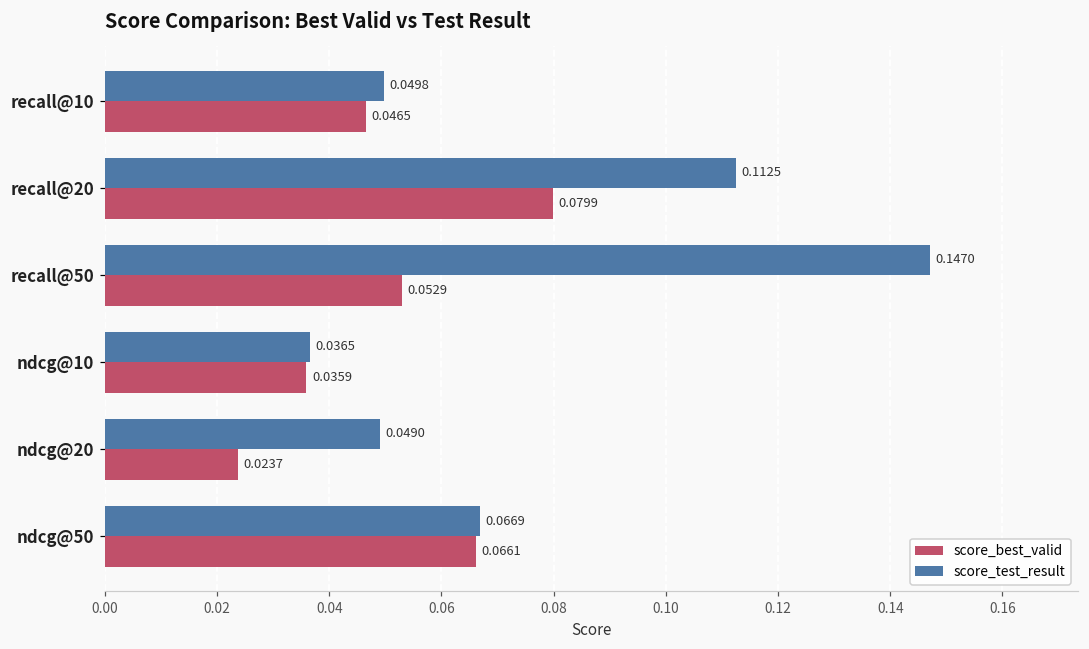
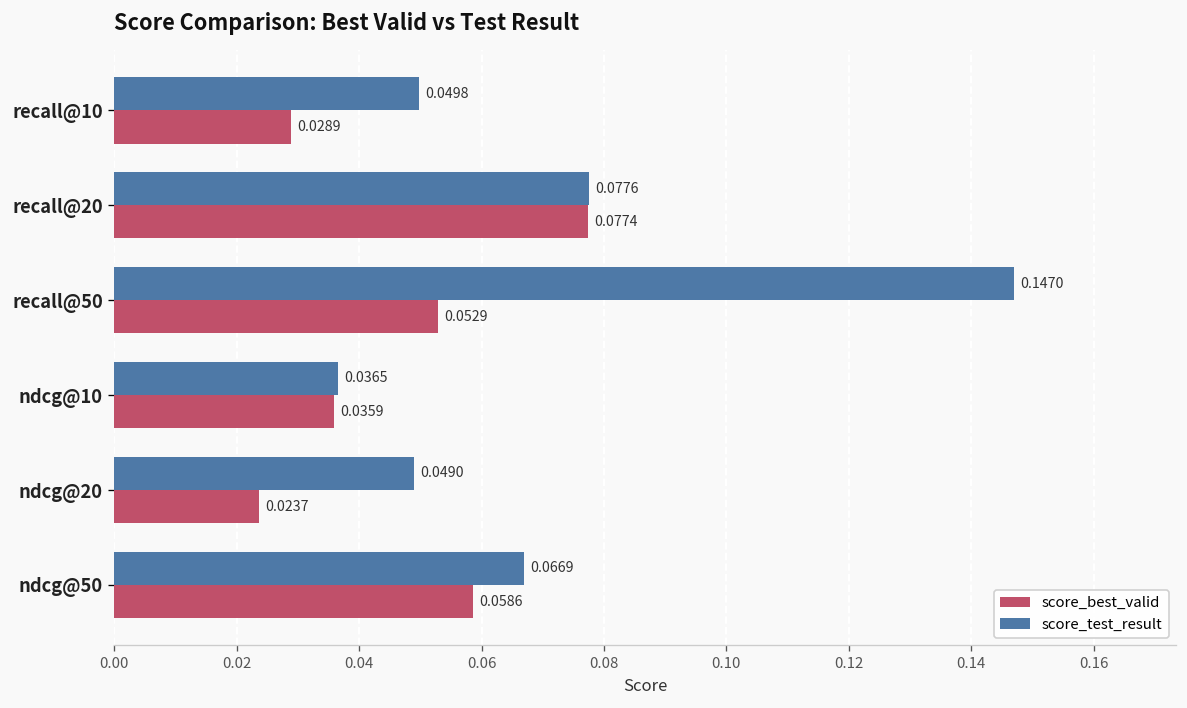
score_best_valid, recall@10: 0.0465 -> 0.0289
score_test_result, recall@20: 0.1125 -> 0.0776
score_best_valid, recall@20: 0.0799 -> 0.0774
score_best_valid, ndcg@50: 0.0661 -> 0.0586
